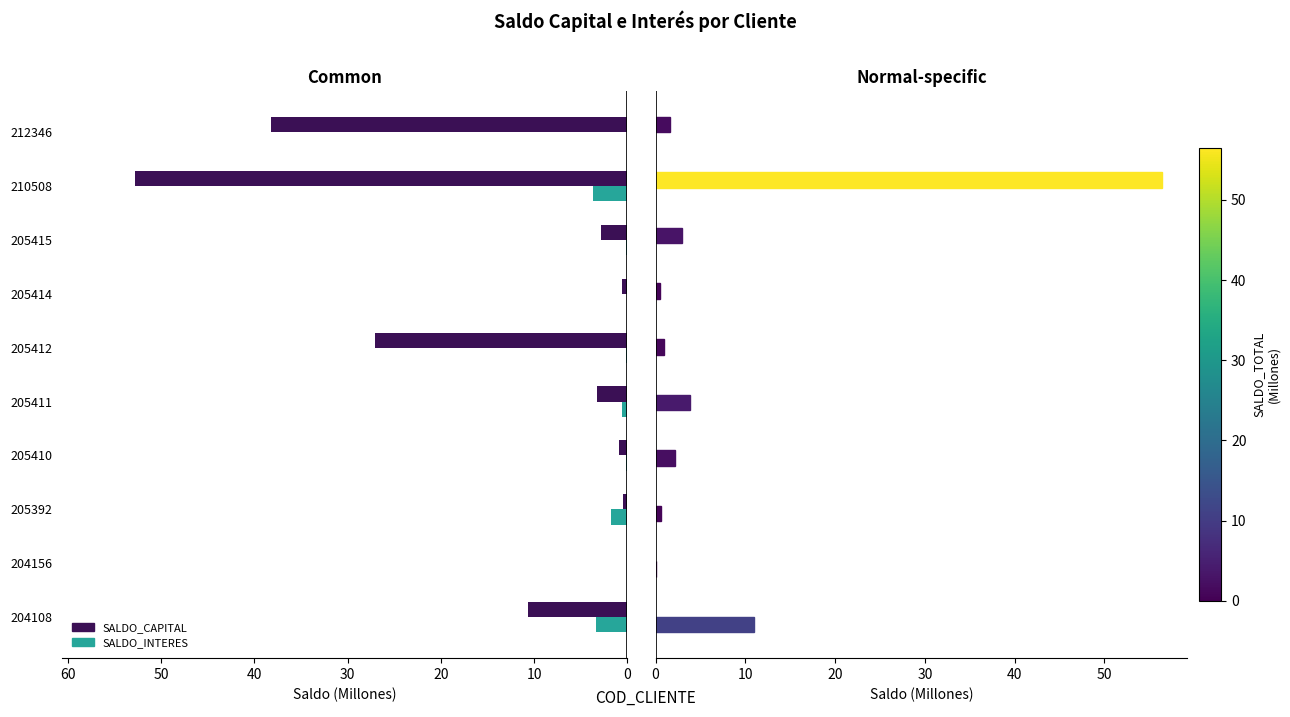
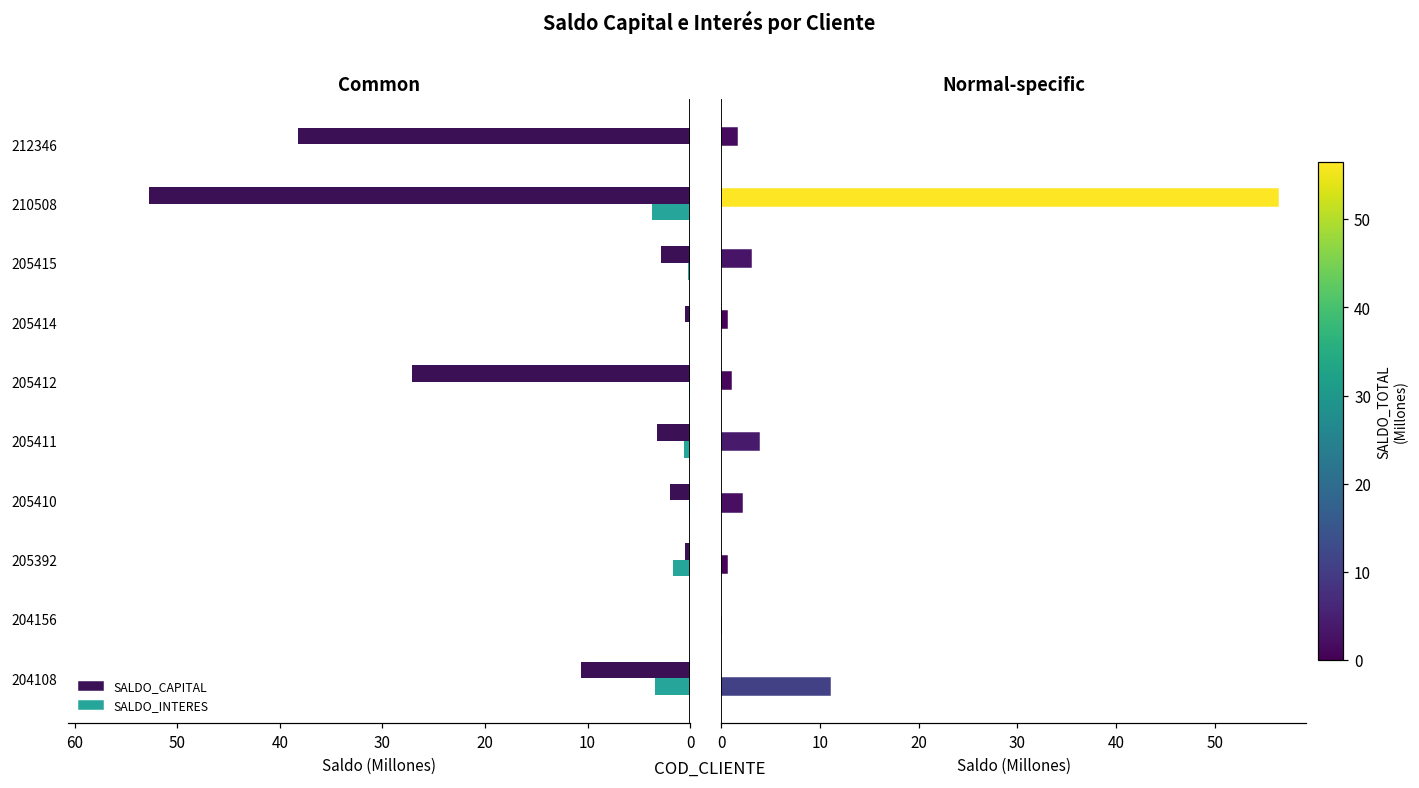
Common, SALDO_CAPITAL, 205410: 1 -> 2
